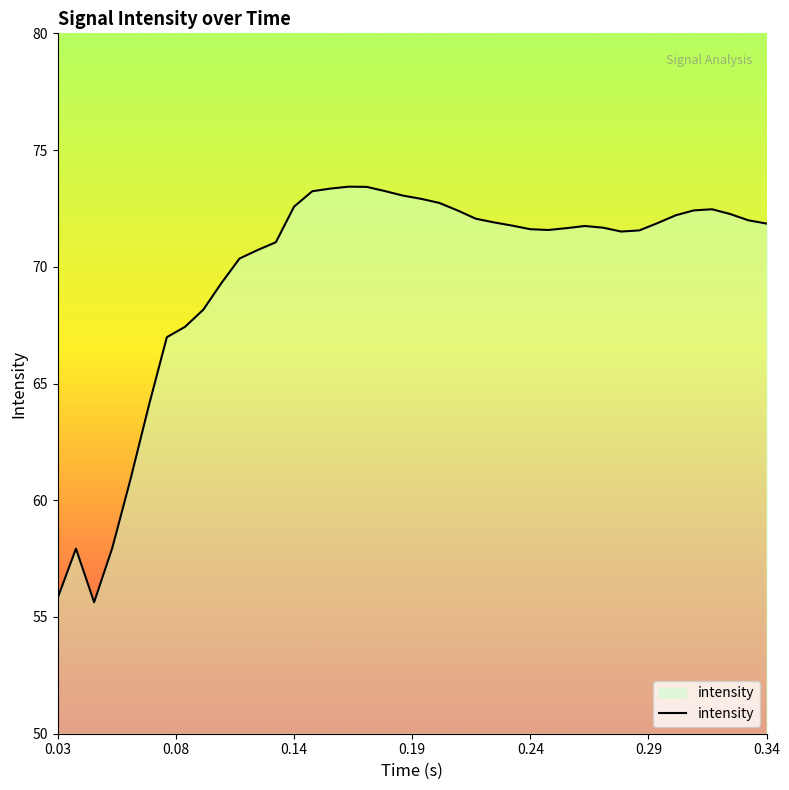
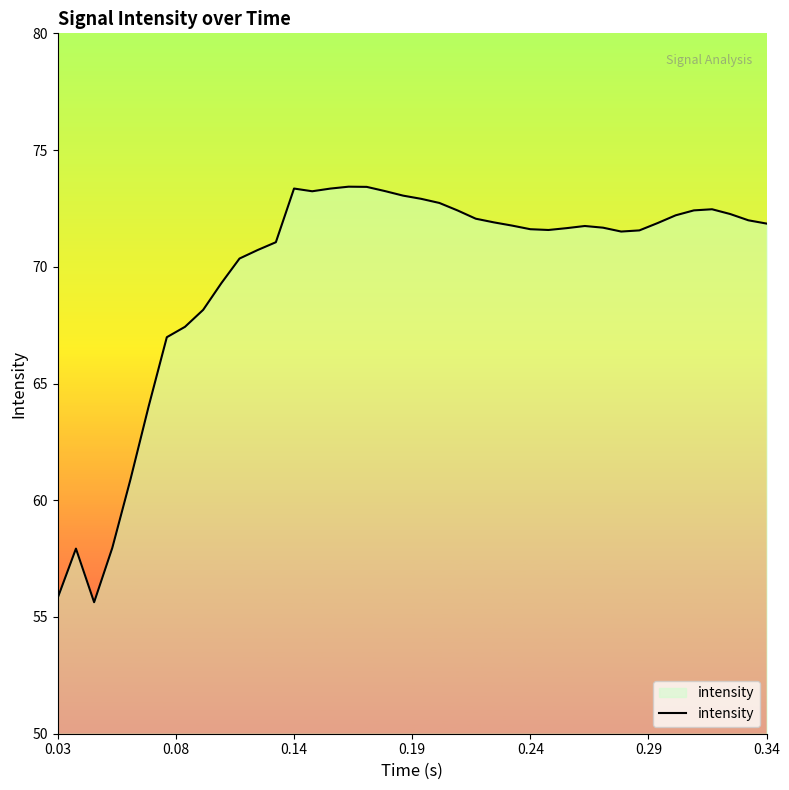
0.14: 72.6 -> 73.4
